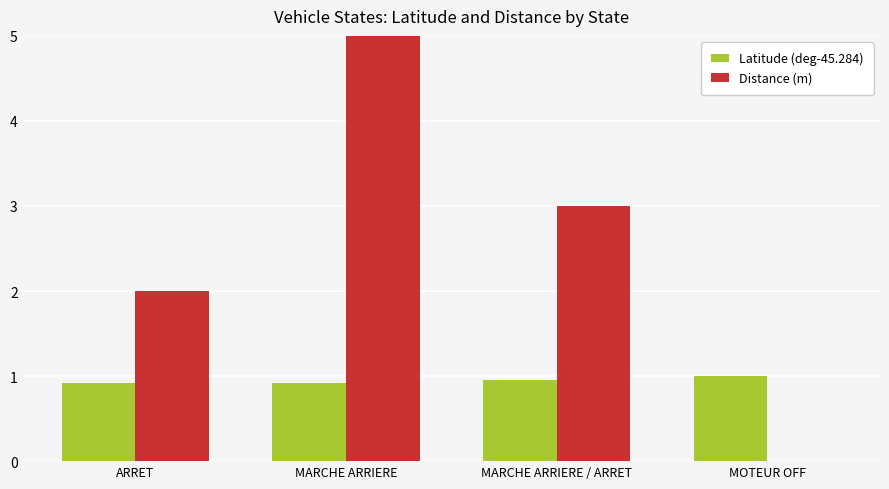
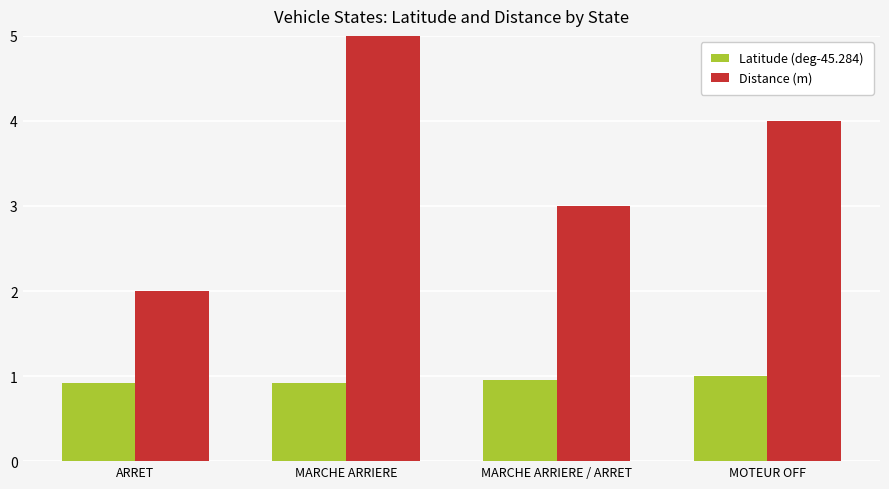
Distance (m), MOTEUR OFF: 0 -> 4
